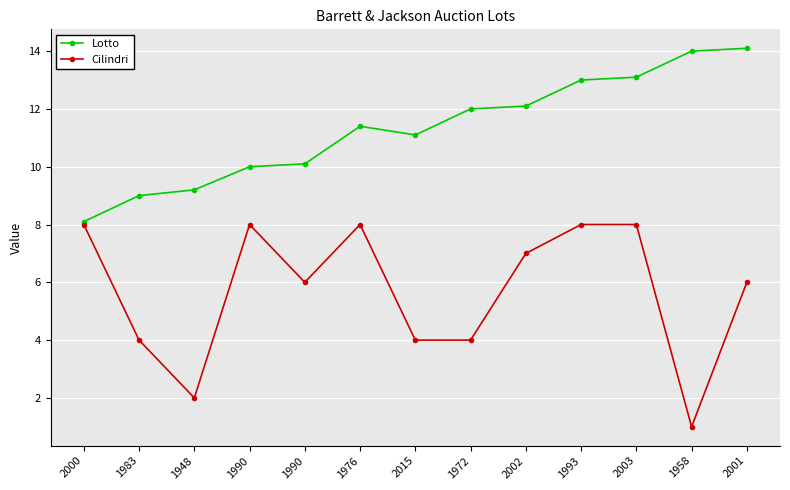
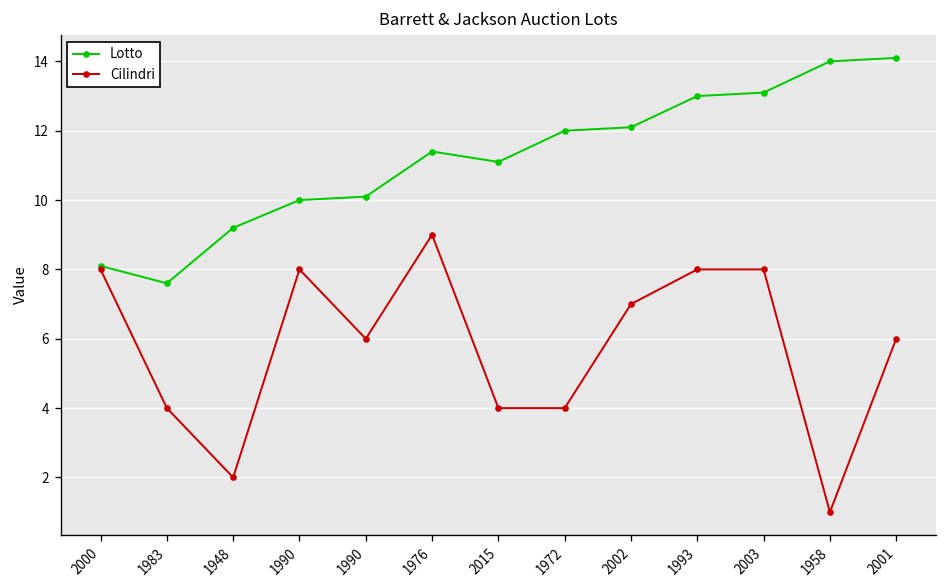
Lotto, 1983: 9.0 -> 7.6
Cilindri, 1976: 8 -> 9
